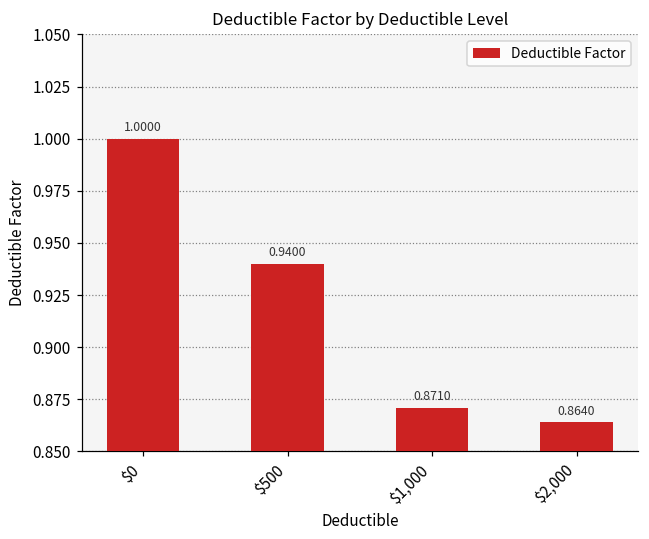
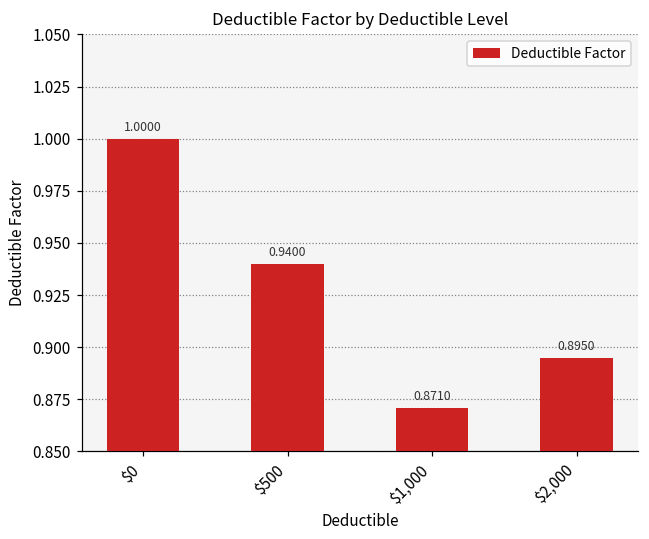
$2,000: 0.8640 -> 0.8950
